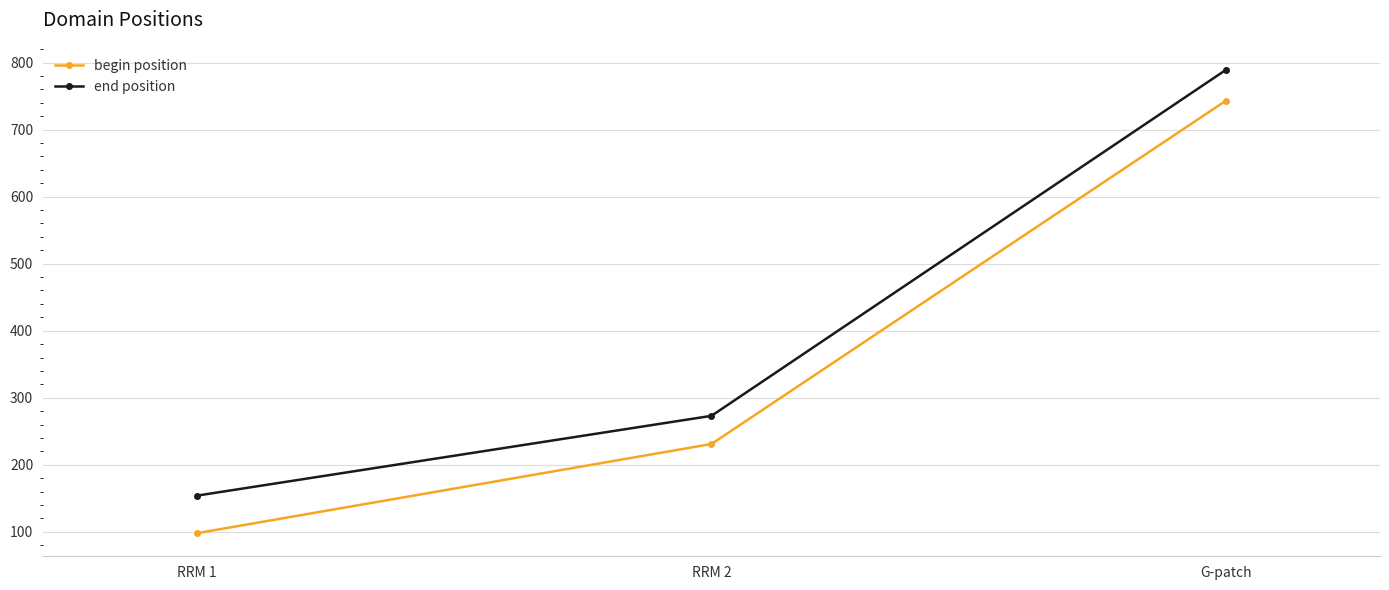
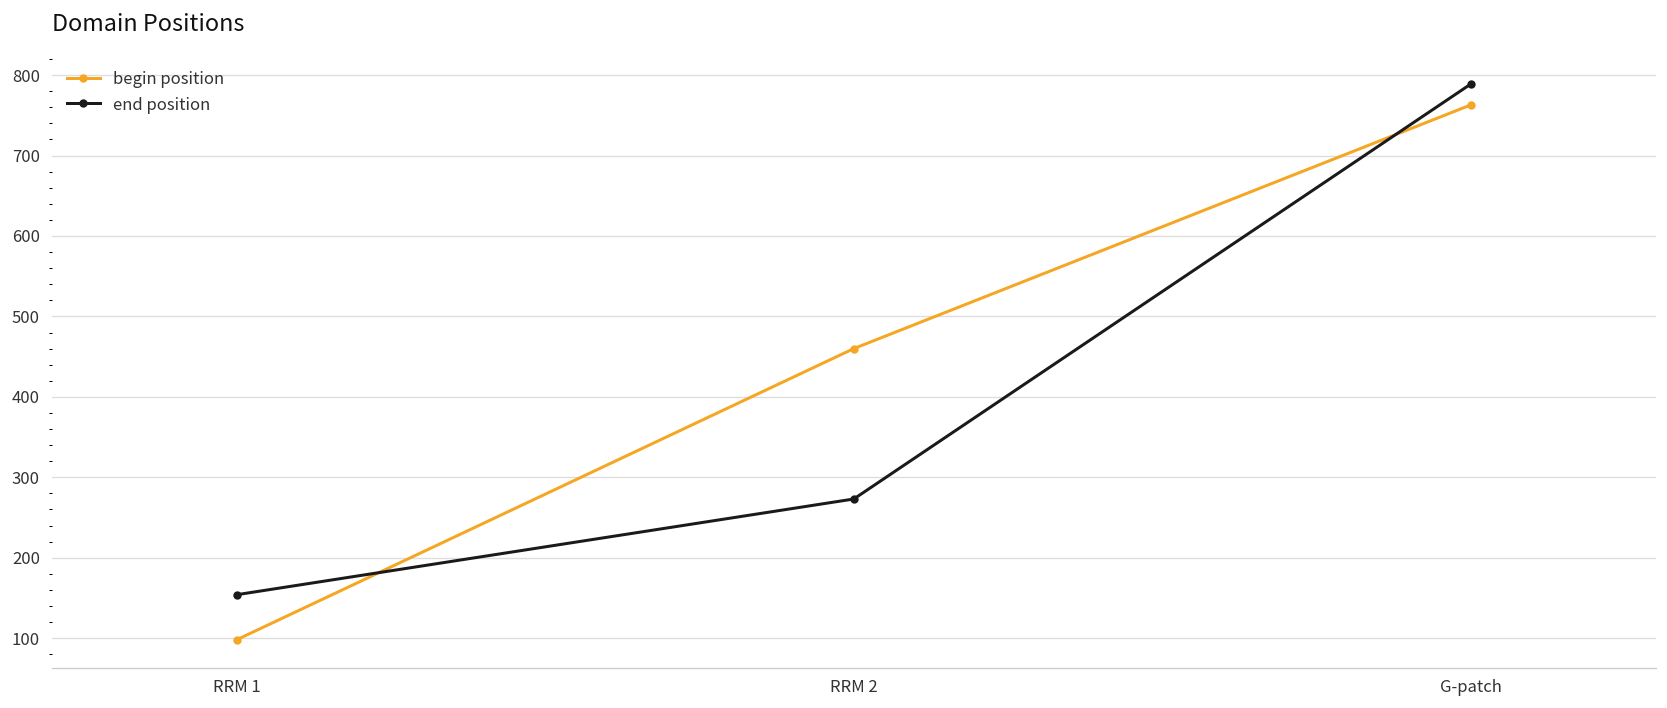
begin position, RRM 2: 230 -> 460
begin position, G-patch: 740 -> 760
